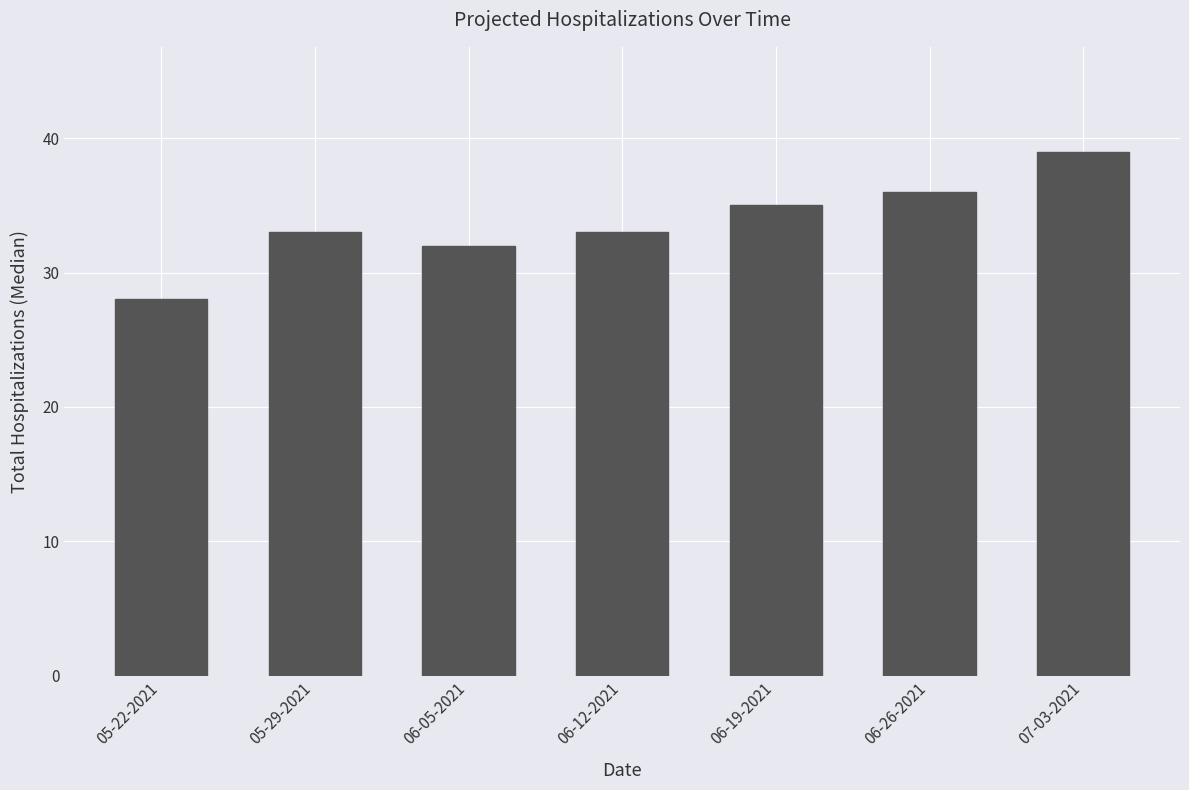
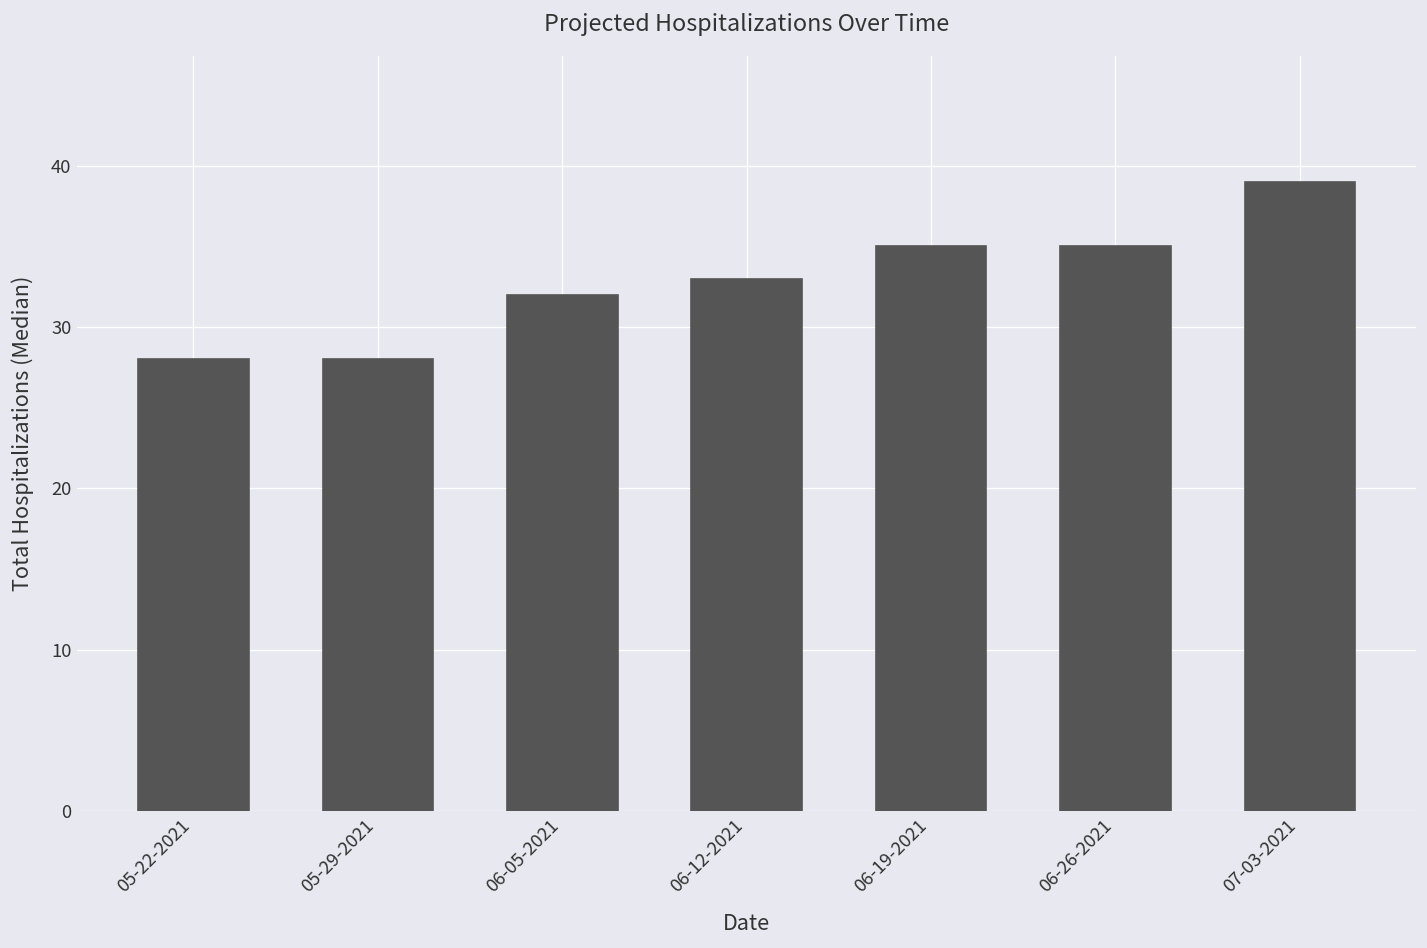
05-29-2021: 33 -> 28
06-26-2021: 36 -> 35
